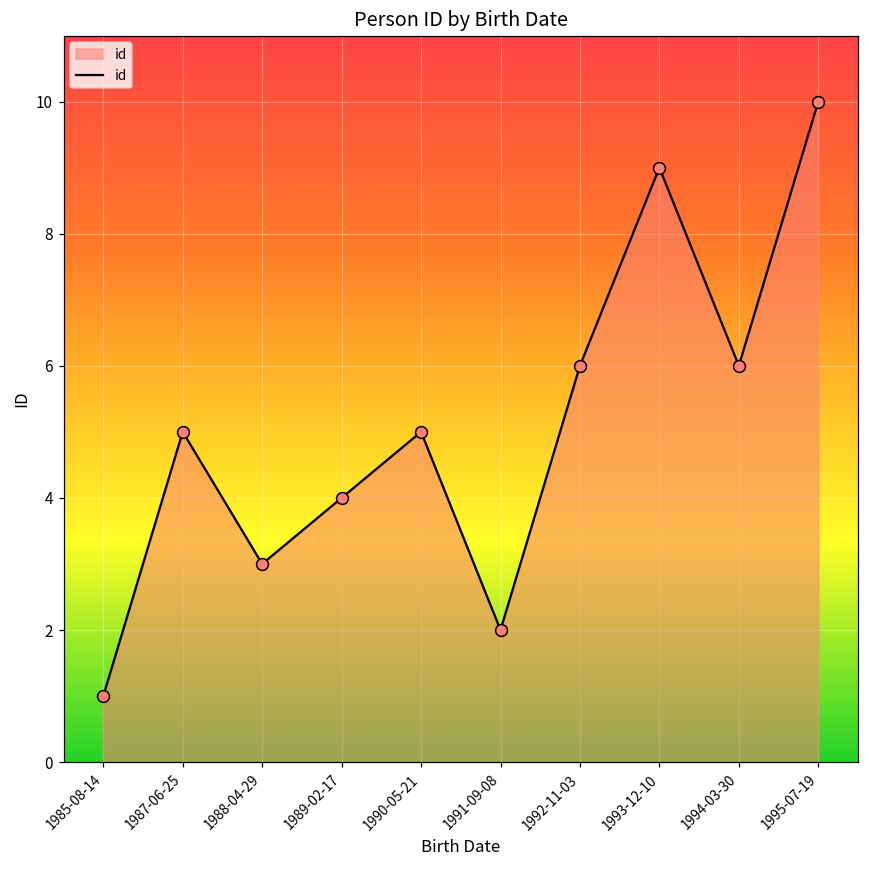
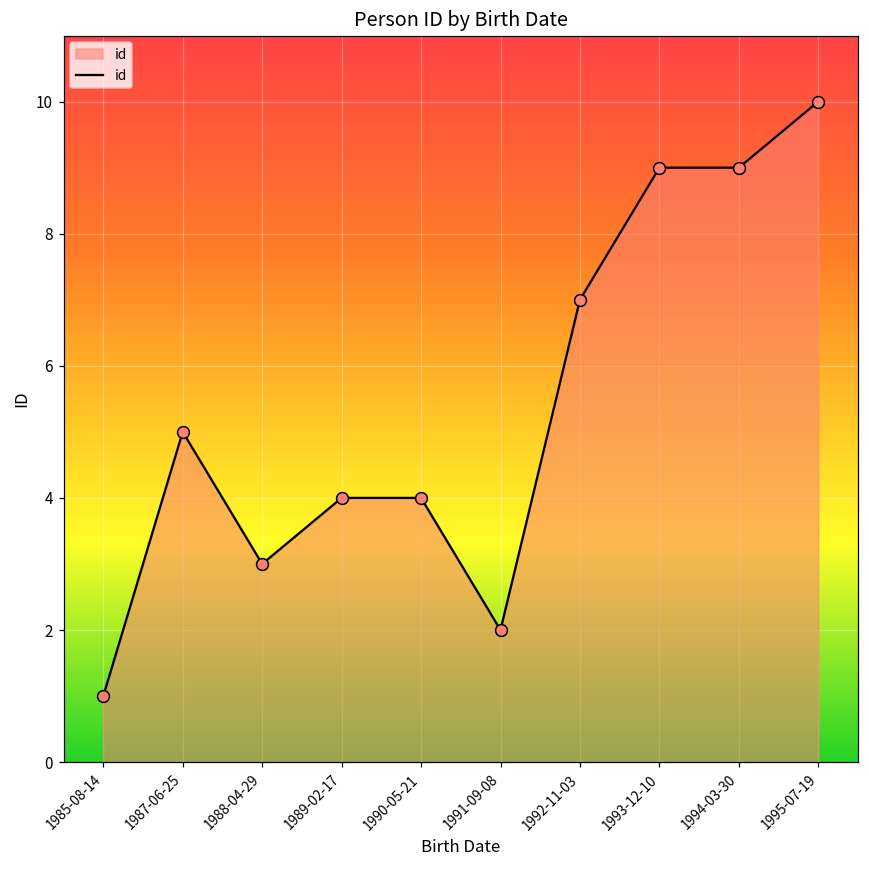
1990-05-21: 5 -> 4
1992-11-03: 6 -> 7
1994-03-30: 6 -> 9
